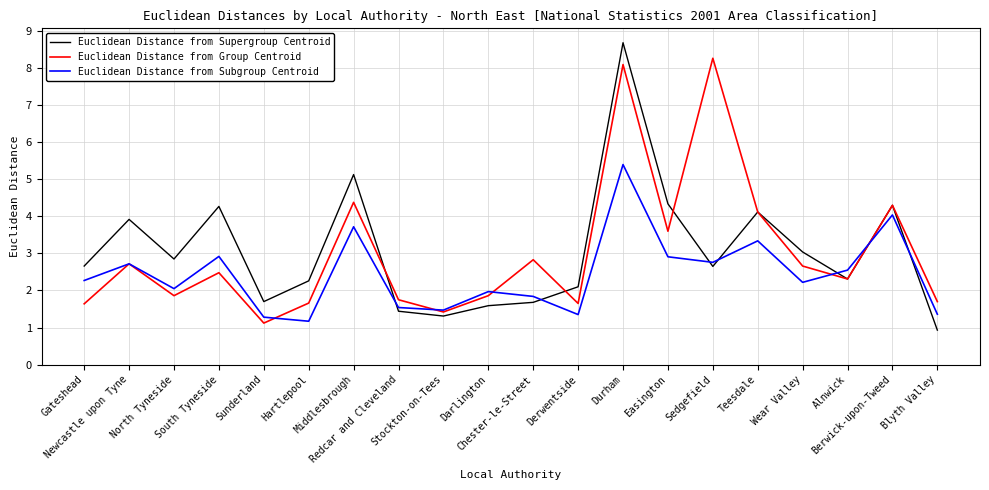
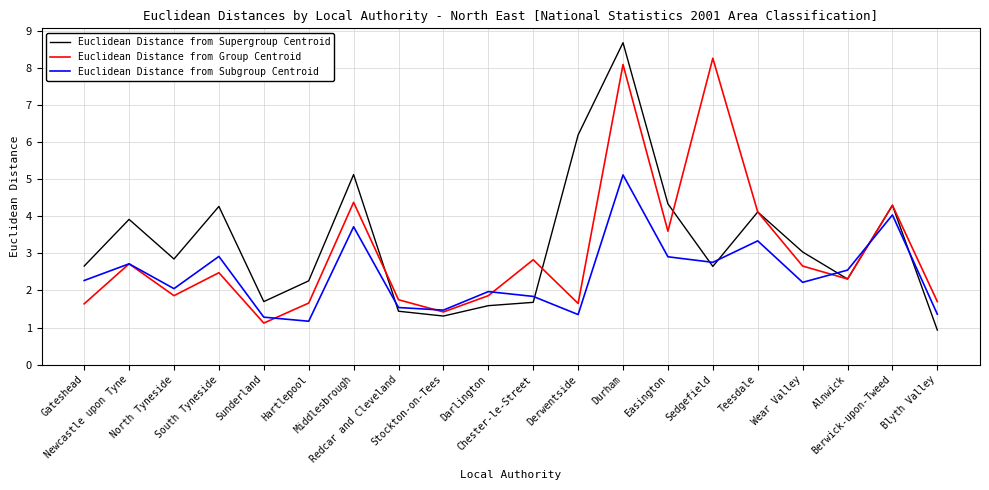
Euclidean Distance from Supergroup Centroid, Derwentside: 2.1 -> 6.2
Euclidean Distance from Subgroup Centroid, Durham: 5.4 -> 5.1
